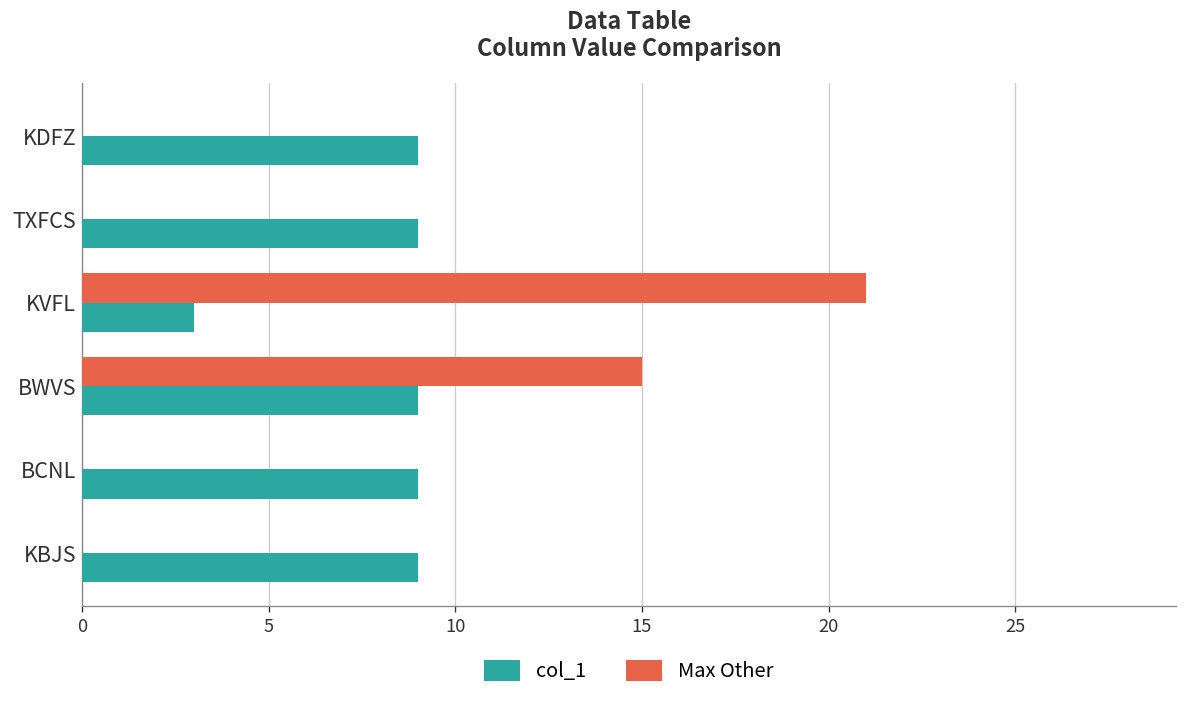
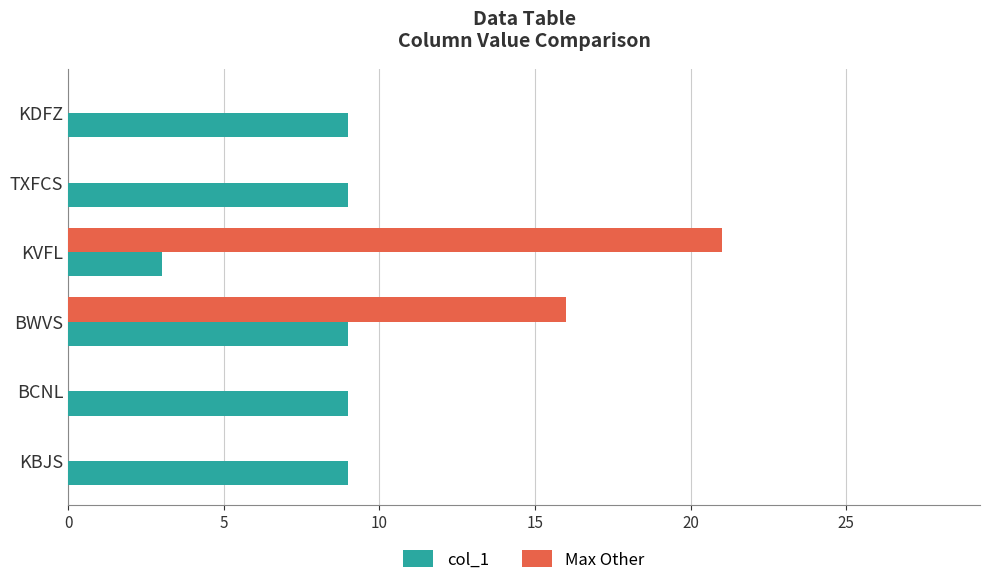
Max Other, BWVS: 15 -> 16
